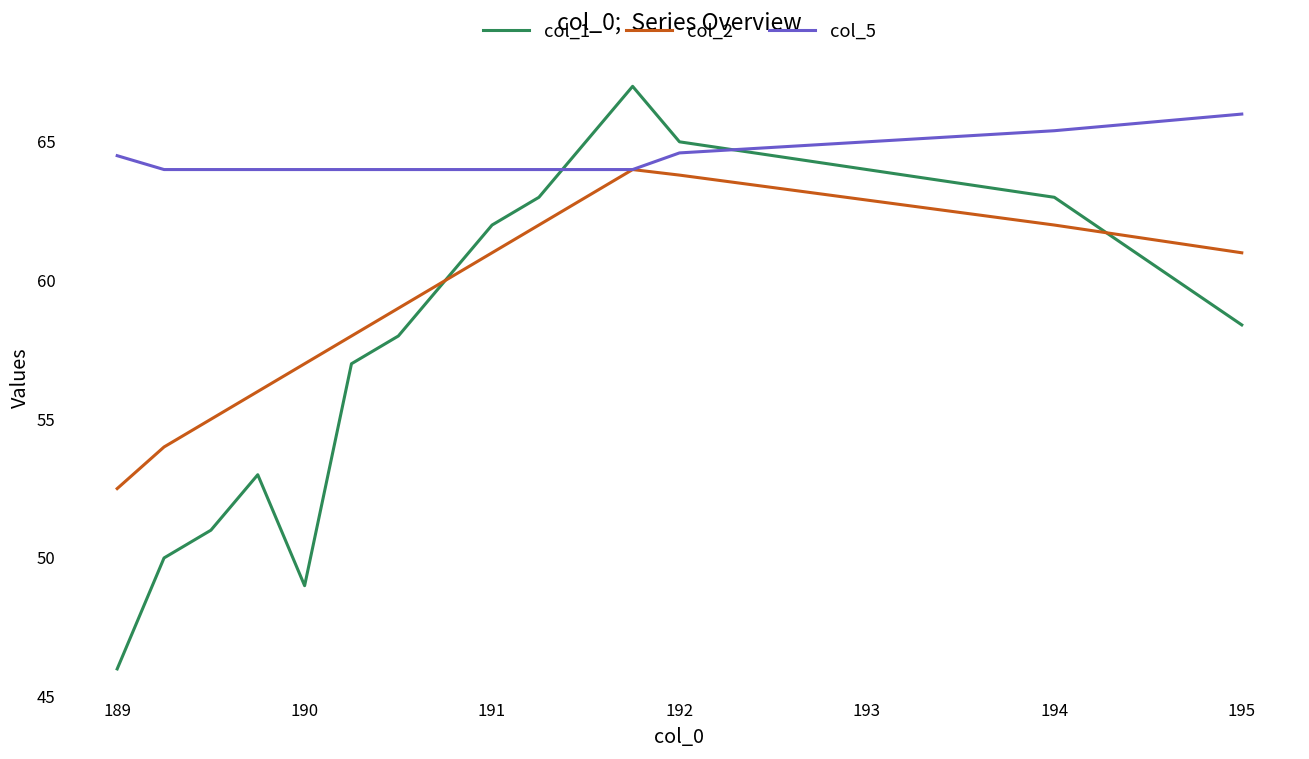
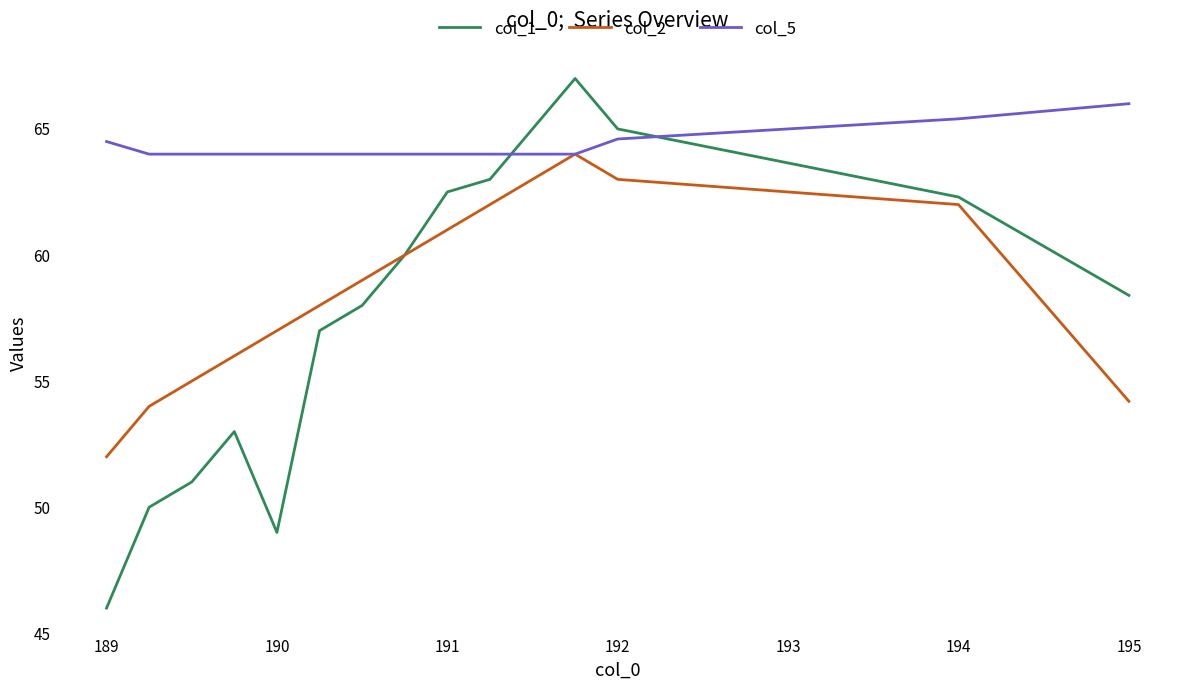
col_2, 189: 52.5 -> 52.0
col_1, 191: 62.0 -> 62.5
col_2, 192: 63.8 -> 63.0
col_1, 194: 63.0 -> 62.3
col_2, 195: 61.0 -> 54.2
